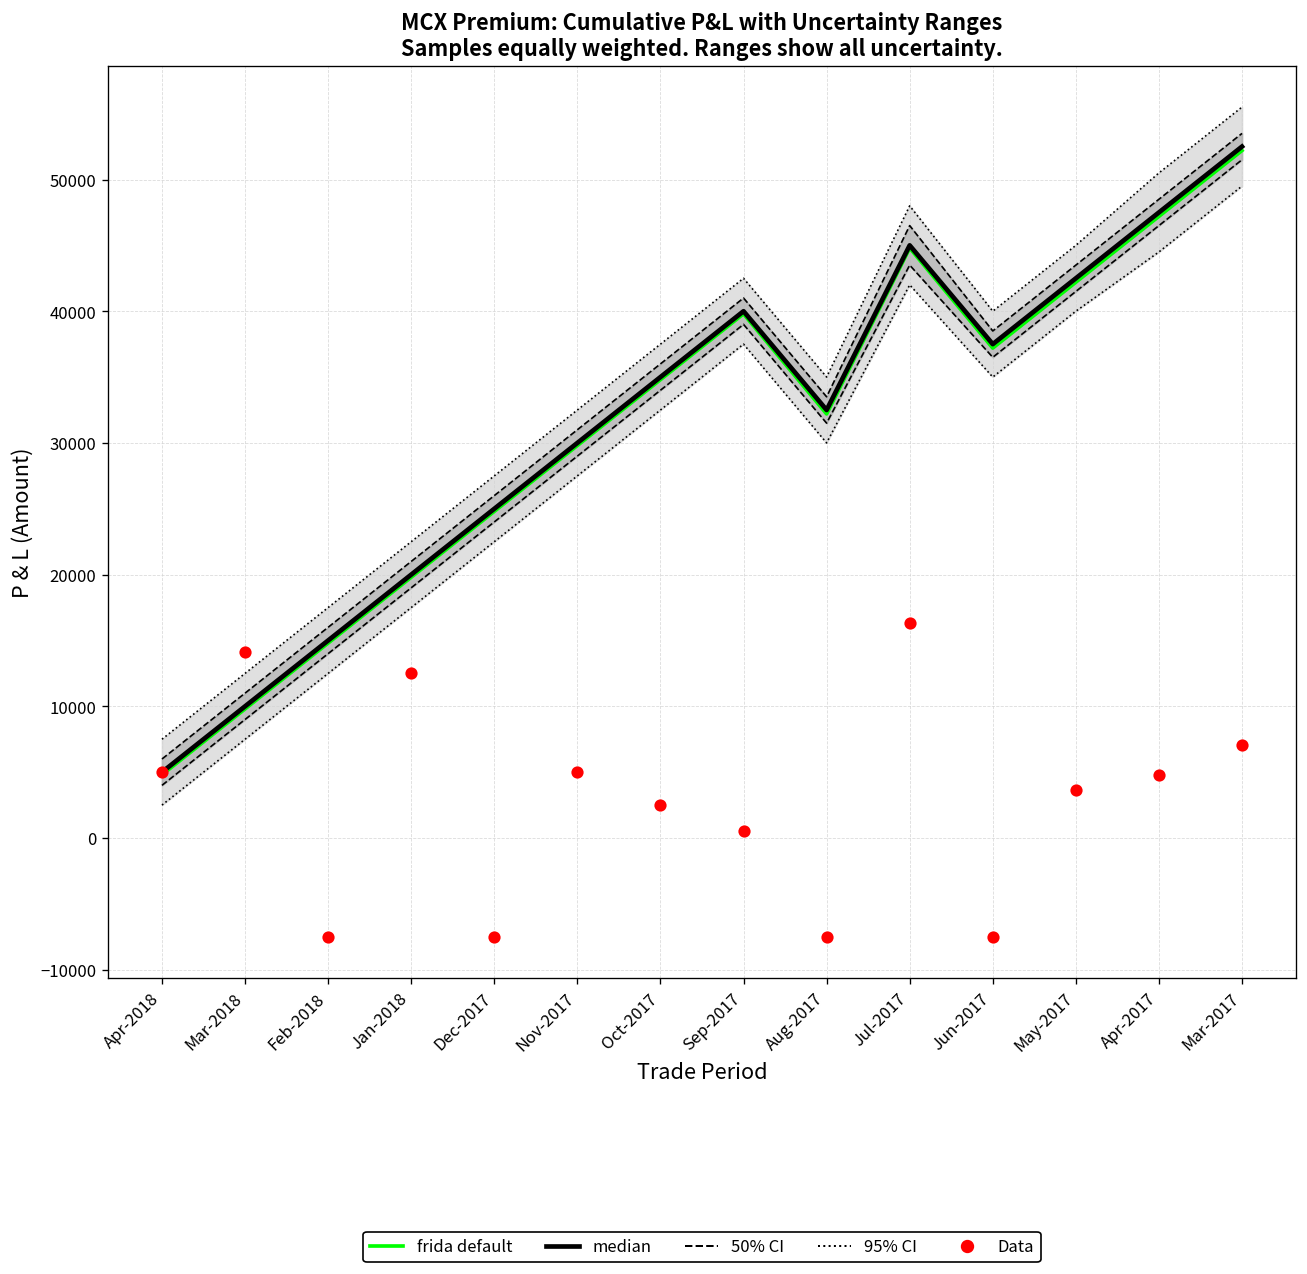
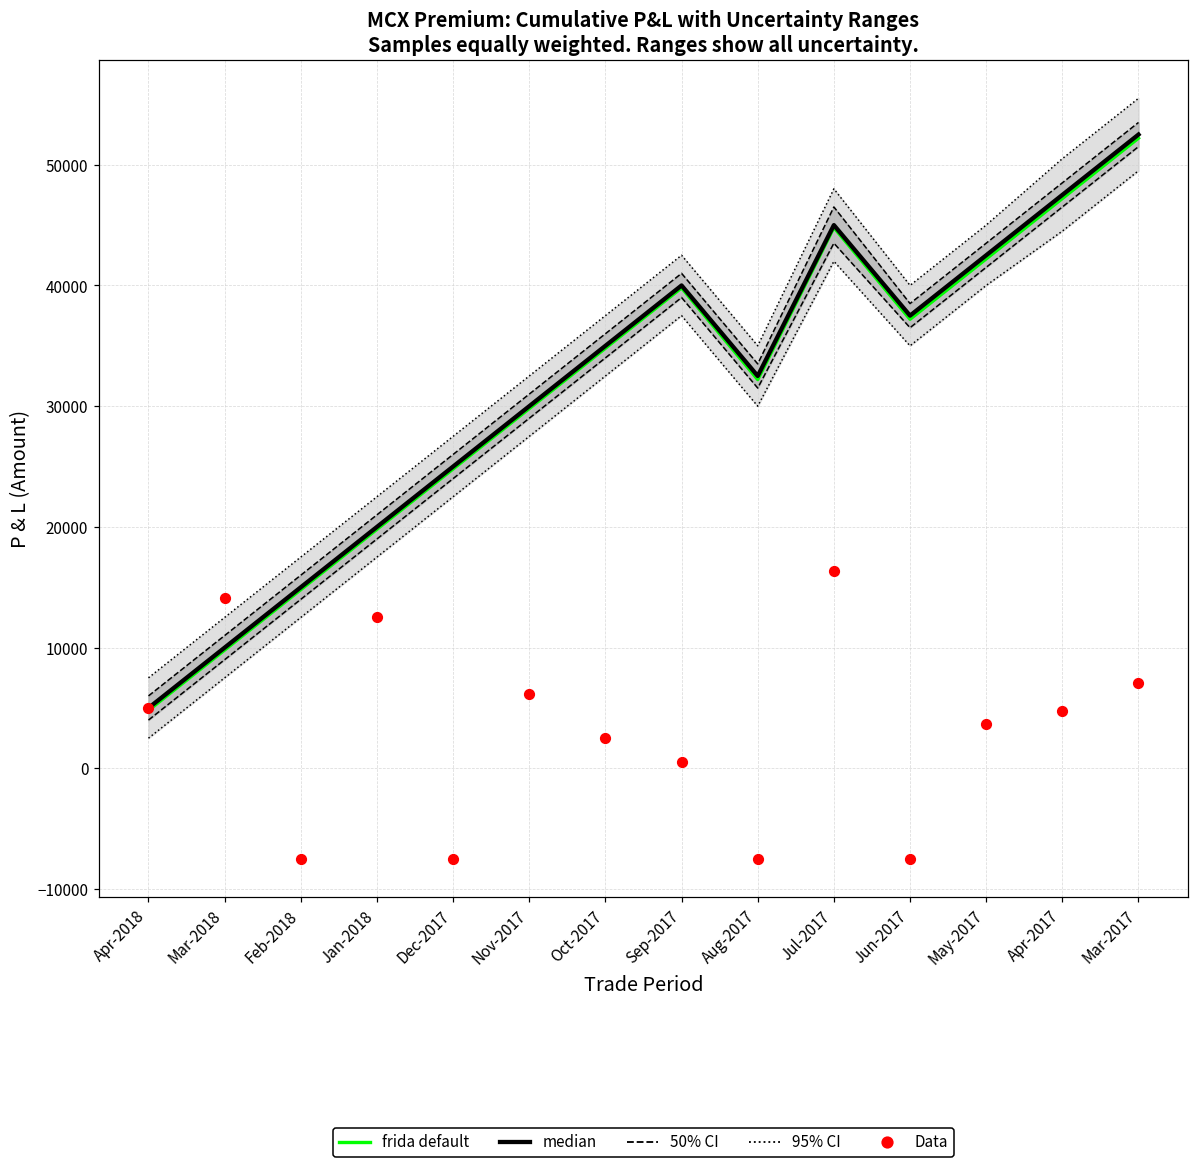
Data, Nov-2017: 5000 -> 6200
